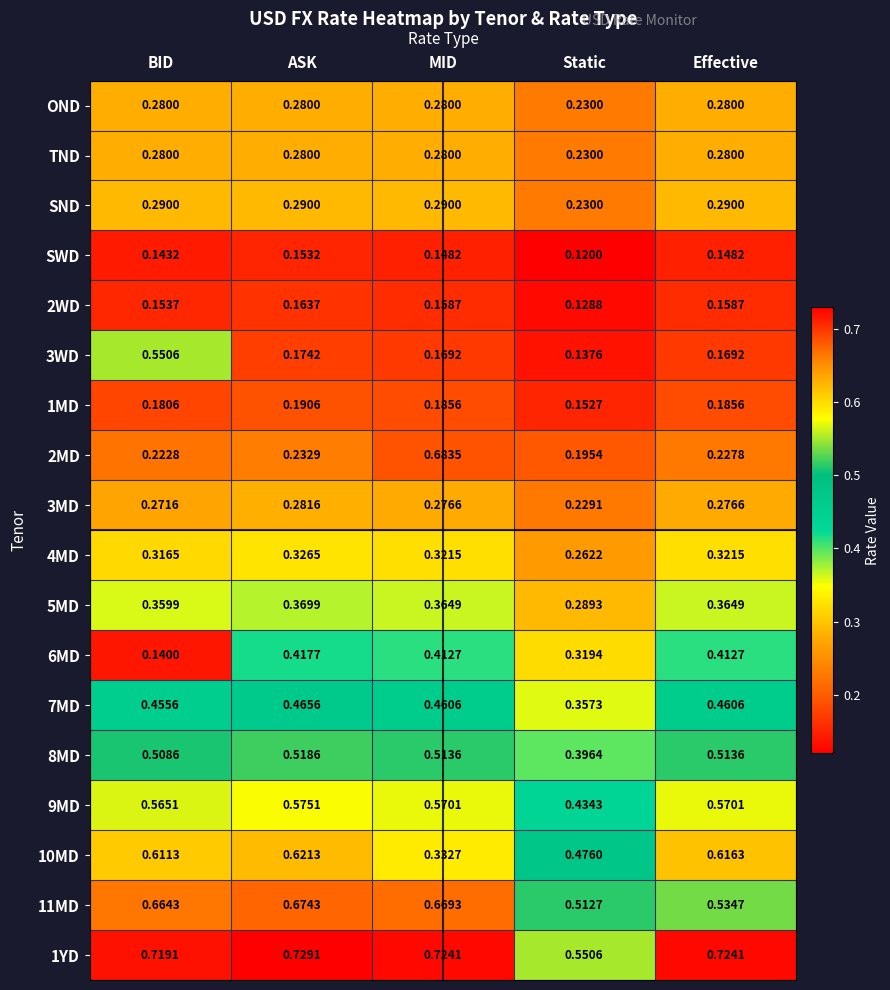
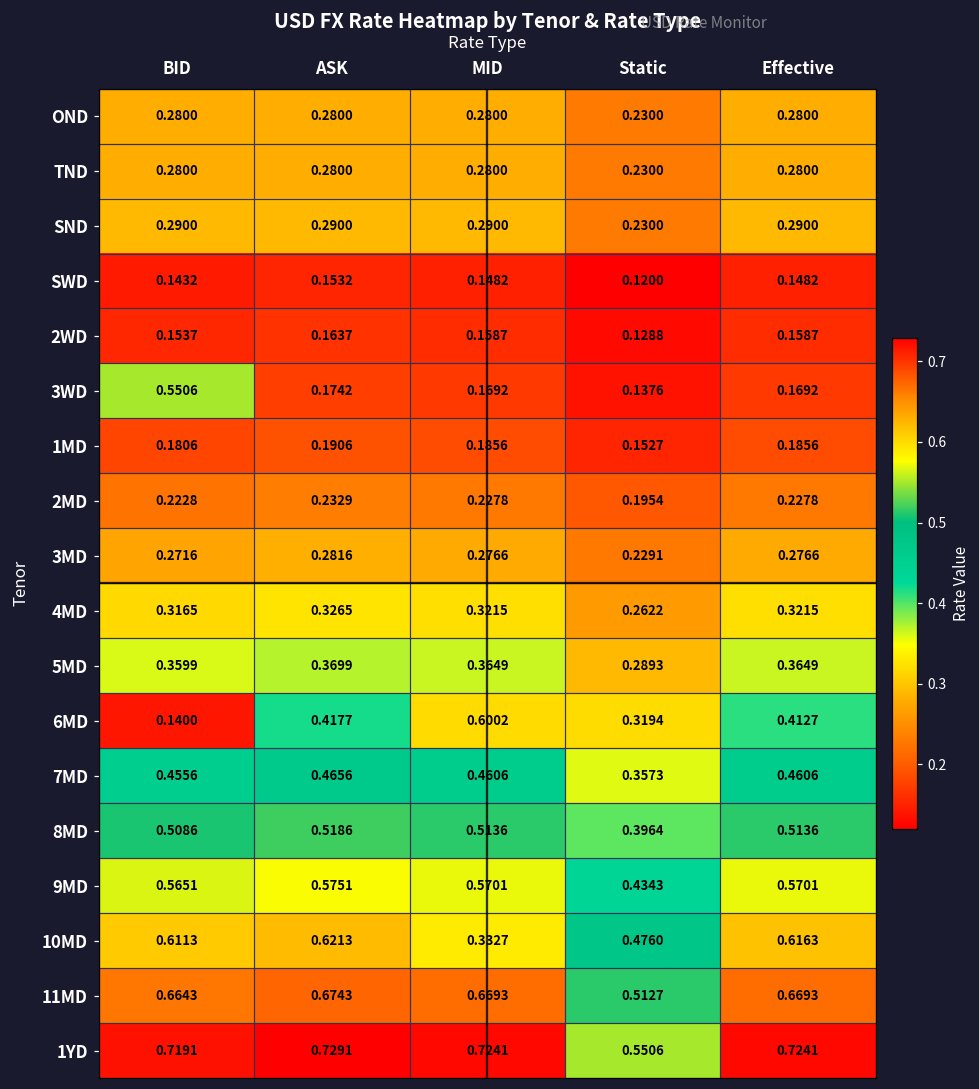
2MD, MID: 0.6835 -> 0.2278
6MD, MID: 0.4127 -> 0.6002
11MD, Effective: 0.5347 -> 0.6693
